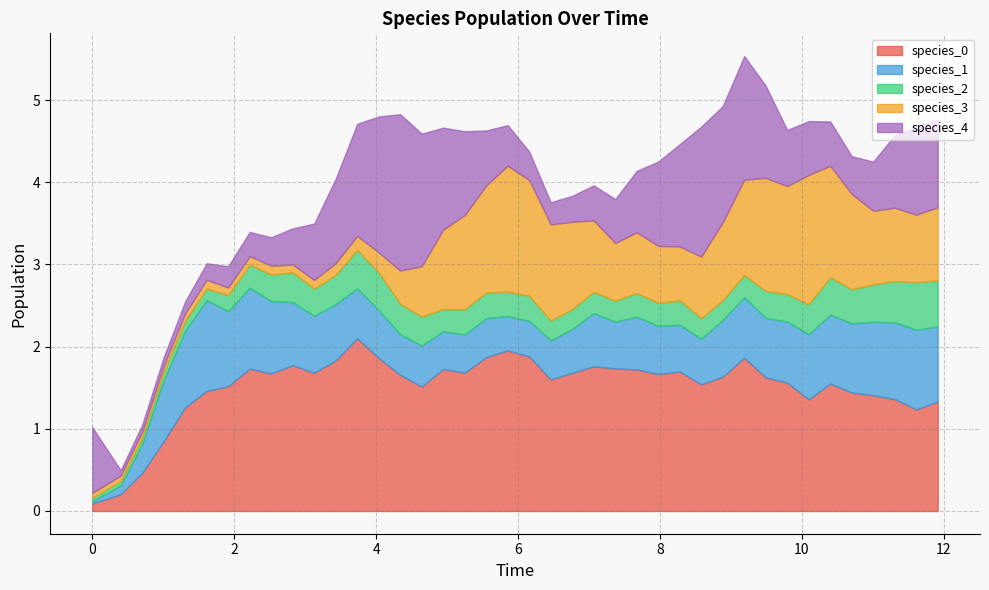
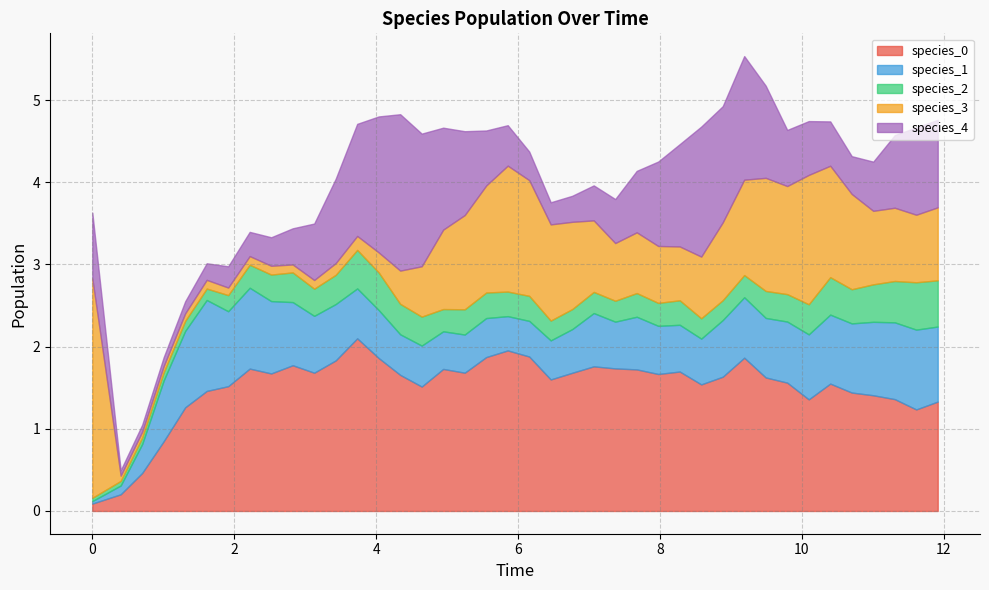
species_3, 0: 0.1 -> 2.7
